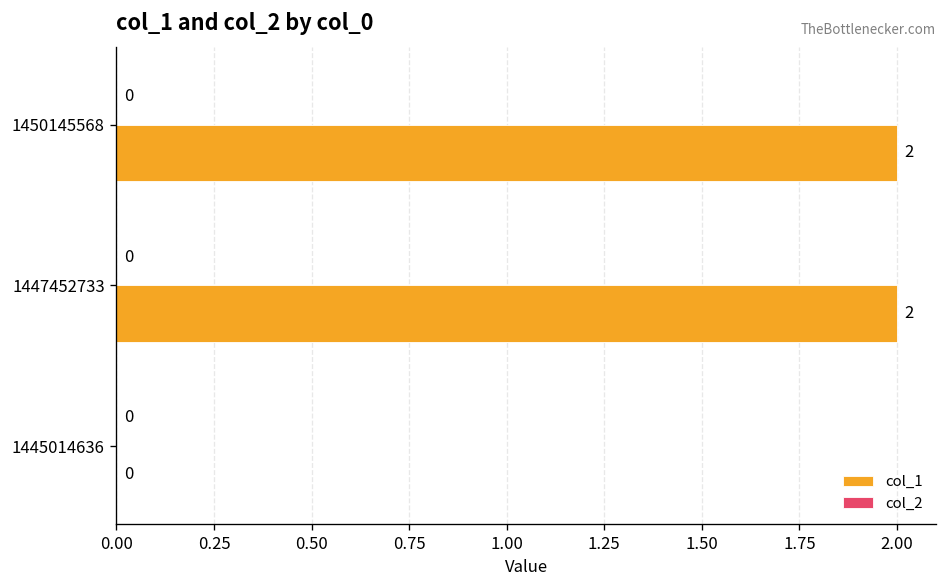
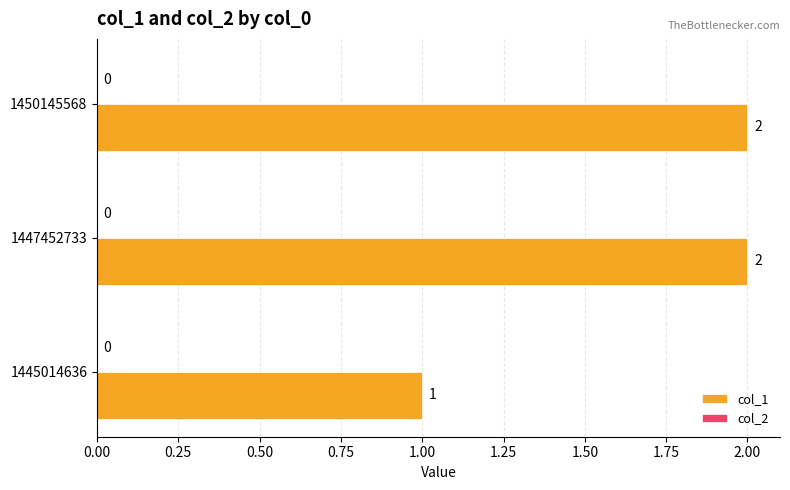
col_1, 1445014636: 0 -> 1
